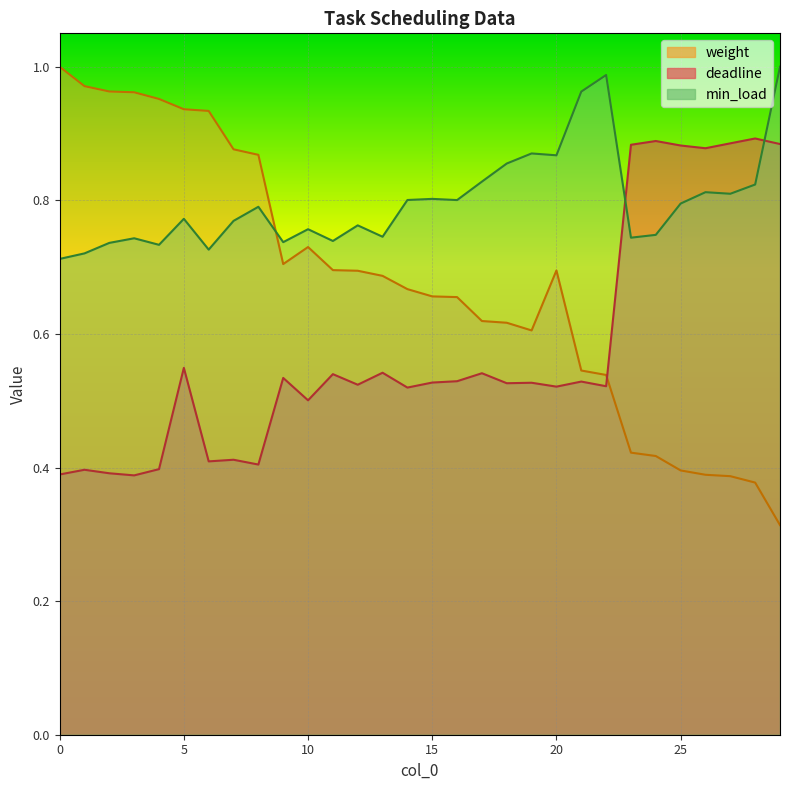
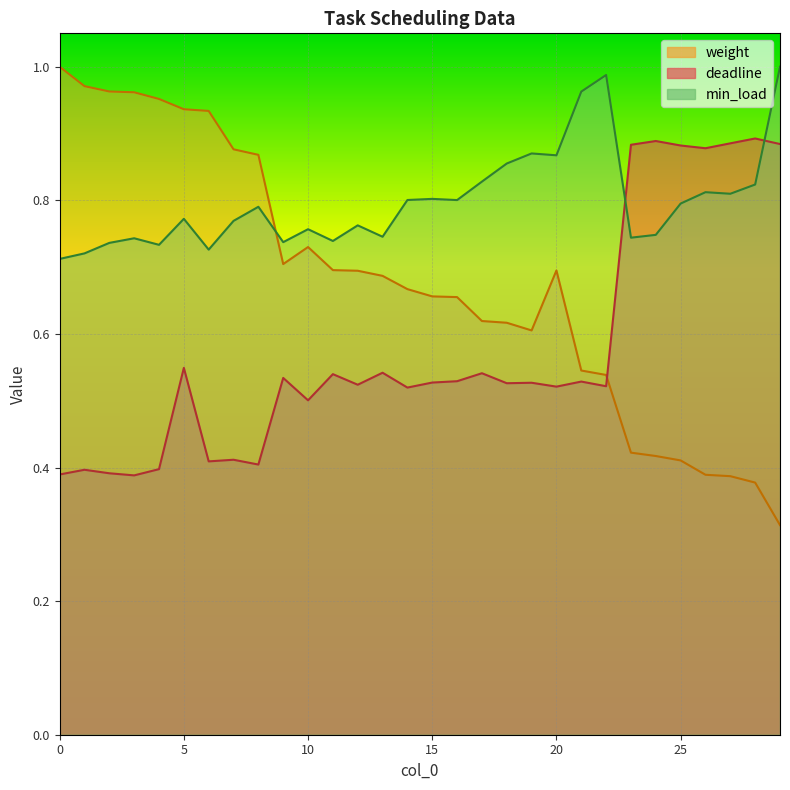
weight, 25: 0.40 -> 0.41
